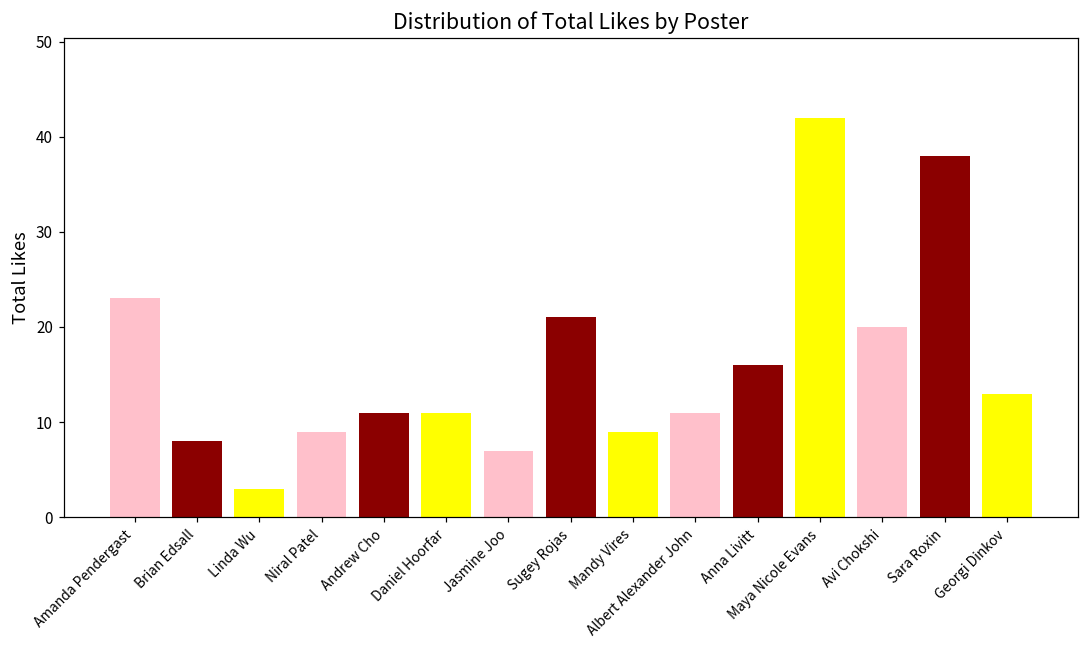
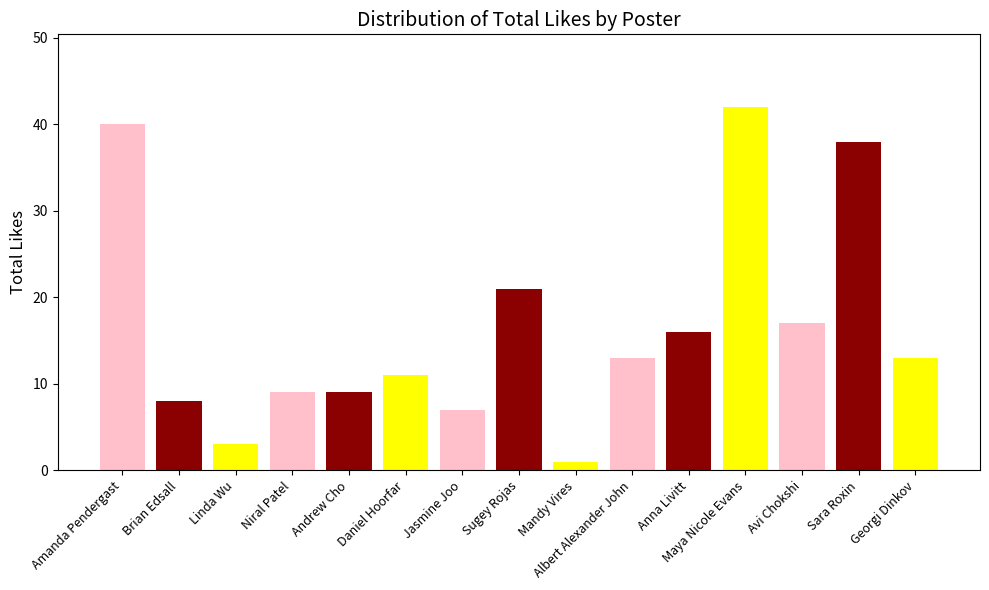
Amanda Pendergast: 23 -> 40
Andrew Cho: 11 -> 9
Mandy Vires: 9 -> 1
Albert Alexander John: 11 -> 13
Avi Chokshi: 20 -> 17
